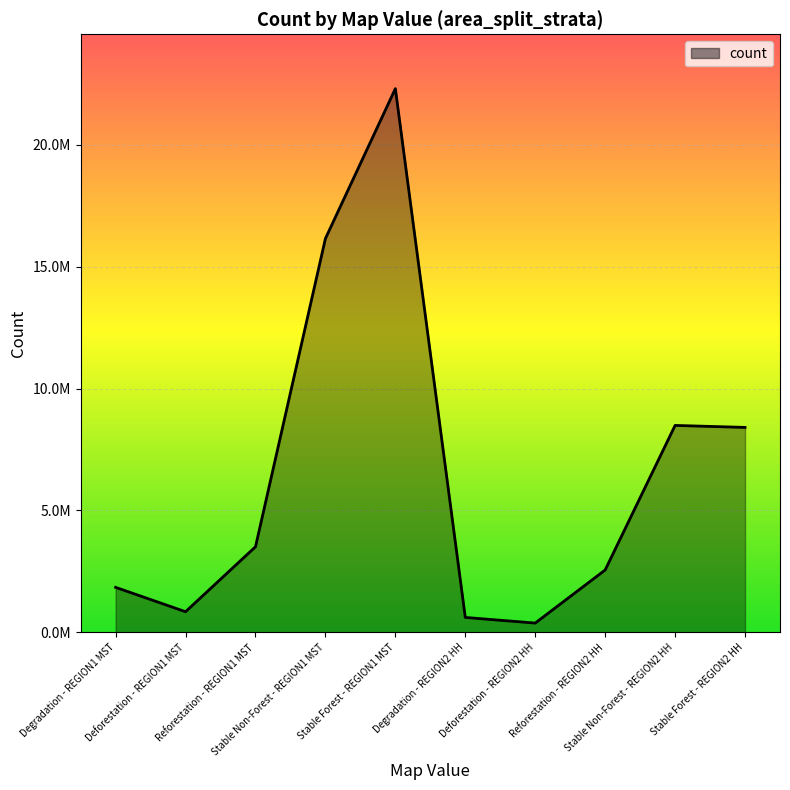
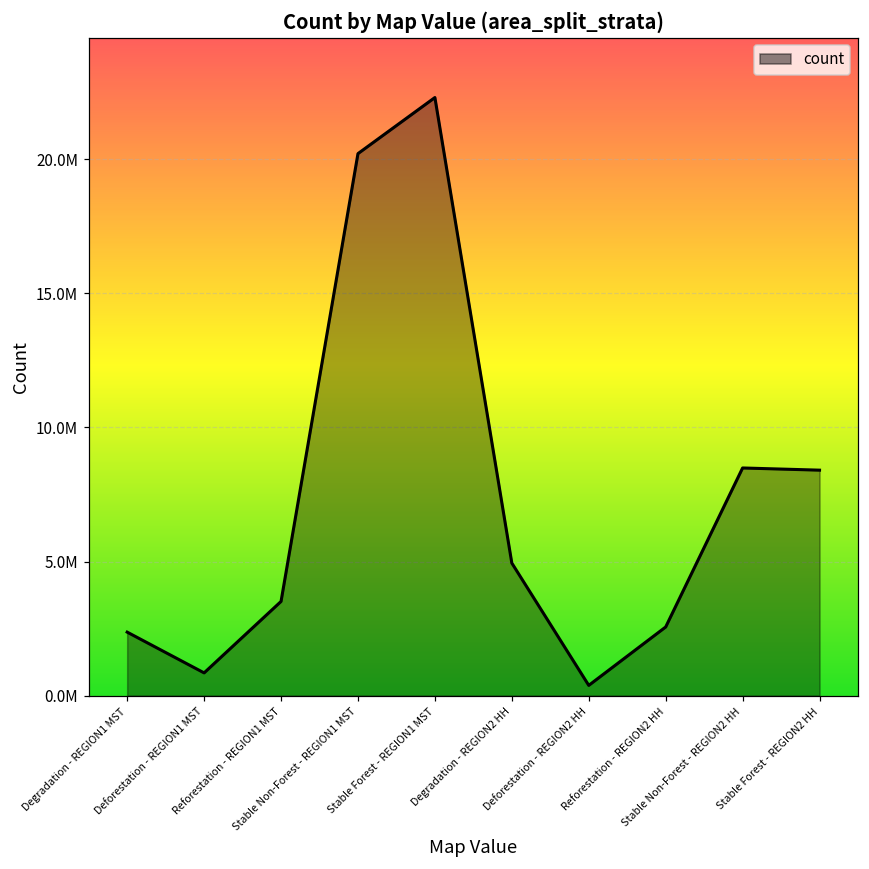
Degradation - REGION1 MST: 1800000 -> 2400000
Stable Non-Forest - REGION1 MST: 16100000 -> 20200000
Degradation - REGION2 HH: 600000 -> 4900000
